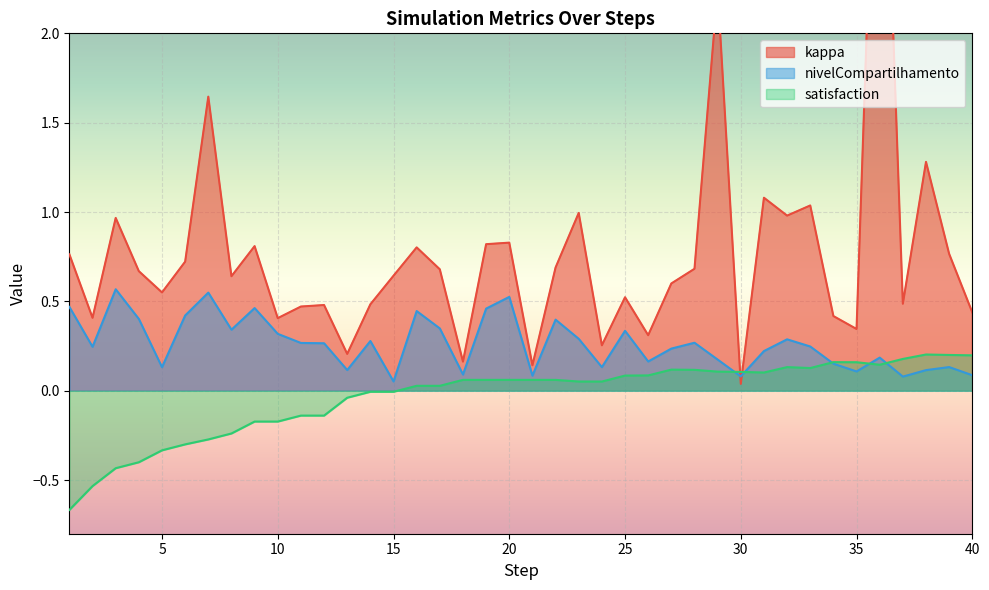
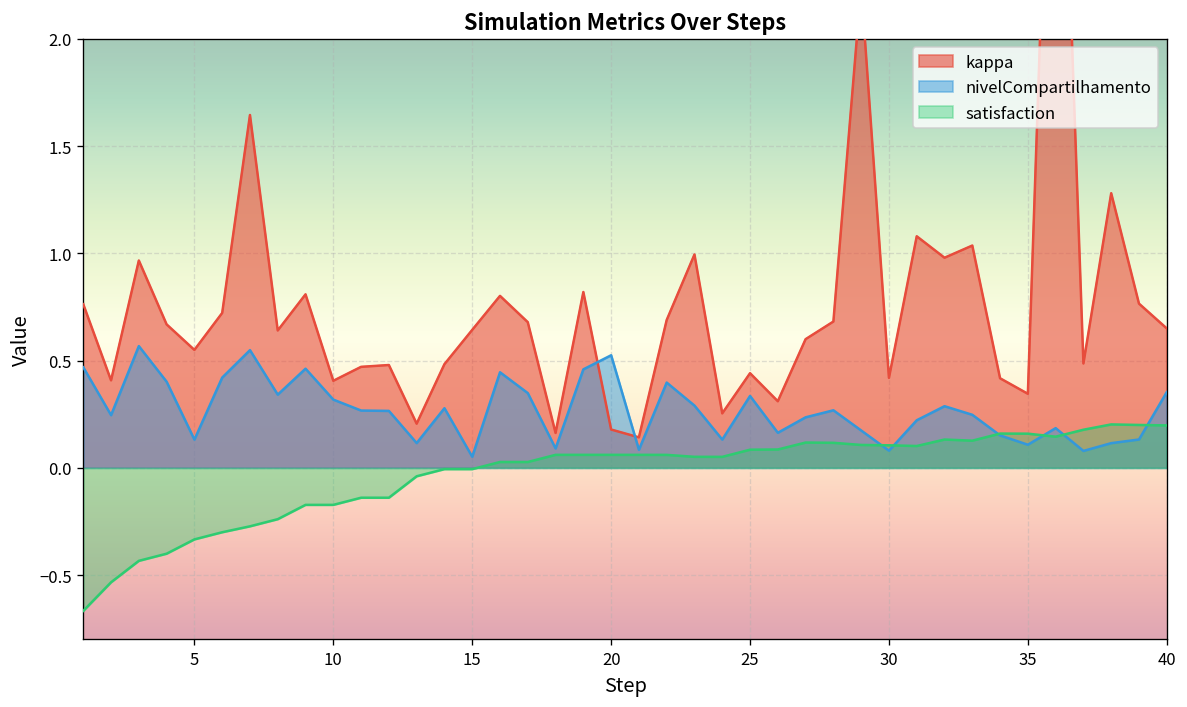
kappa, 20: 0.83 -> 0.18
kappa, 25: 0.52 -> 0.44
kappa, 30: 0.04 -> 0.42
kappa, 40: 0.44 -> 0.65
nivelCompartilhamento, 40: 0.09 -> 0.35
